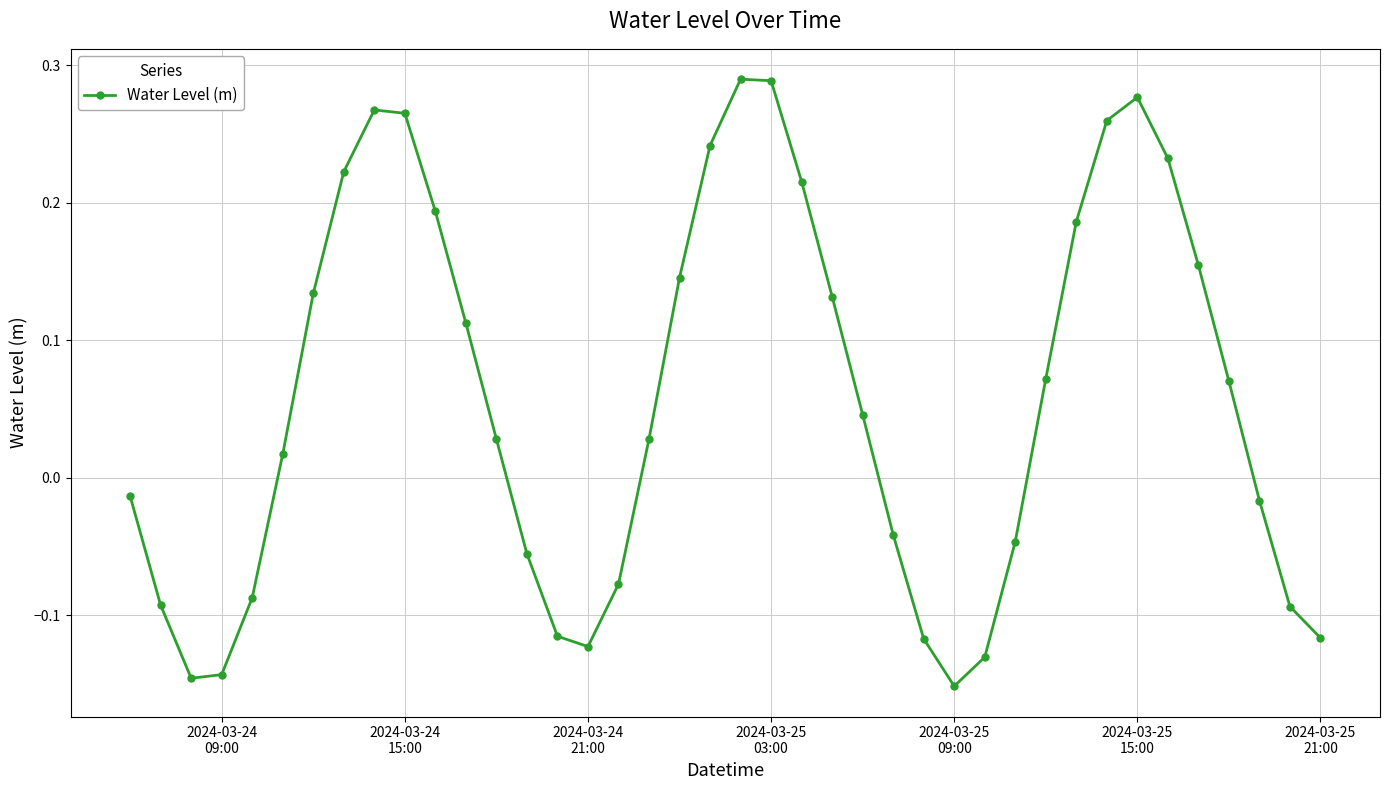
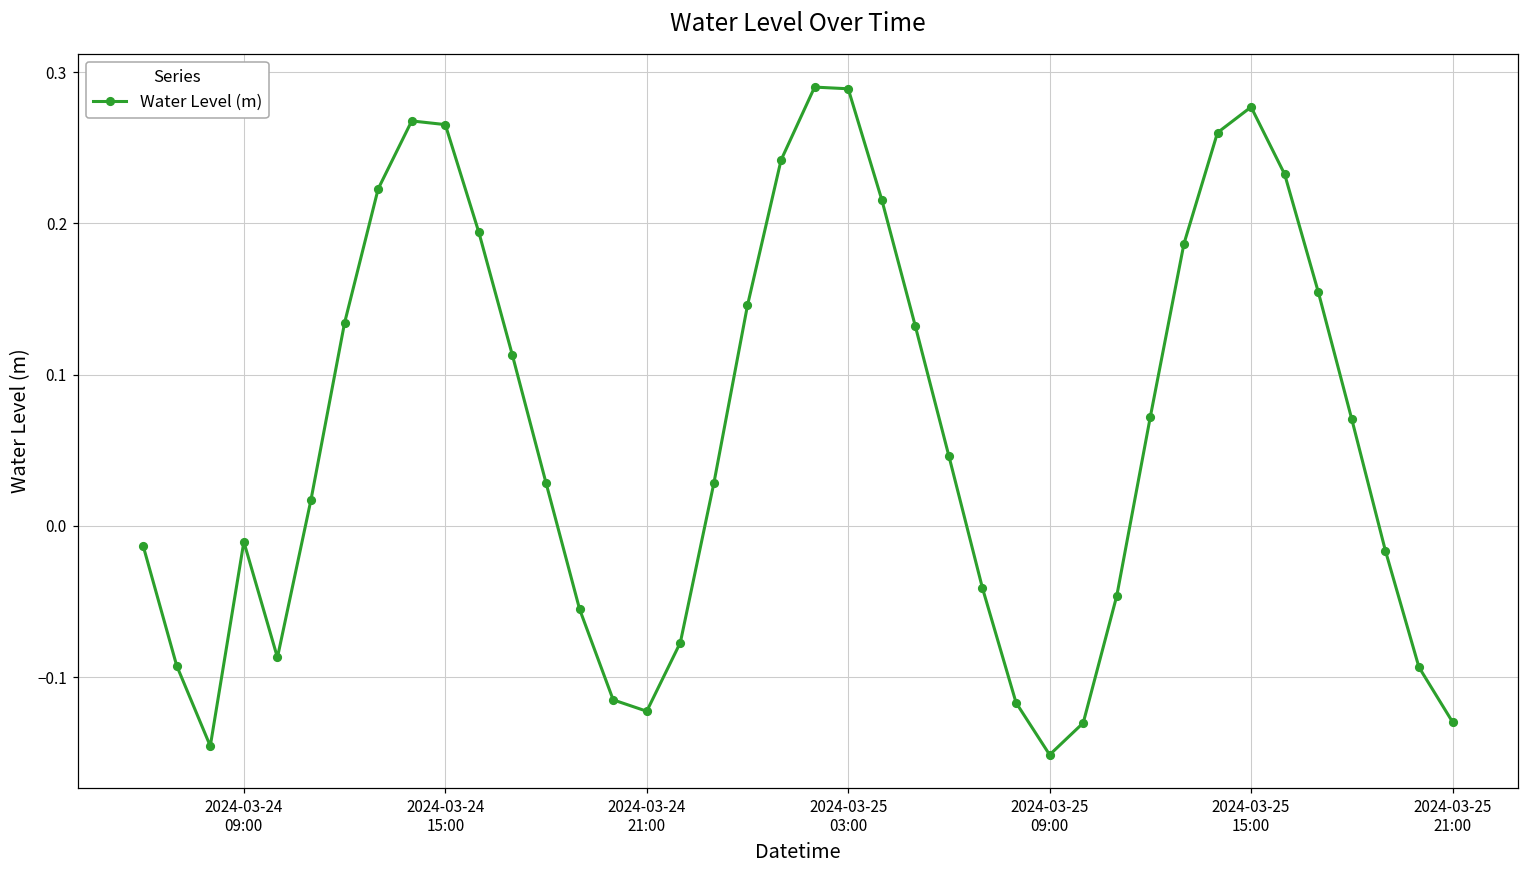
2024-03-24 09:00: -0.143 -> -0.011
2024-03-25 21:00: -0.116 -> -0.130
